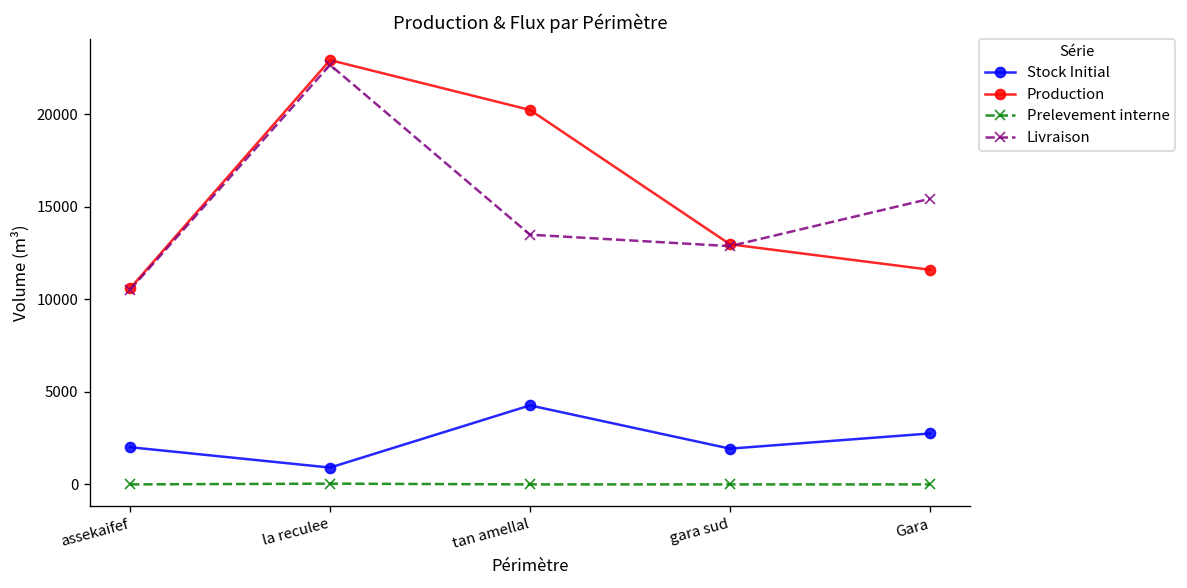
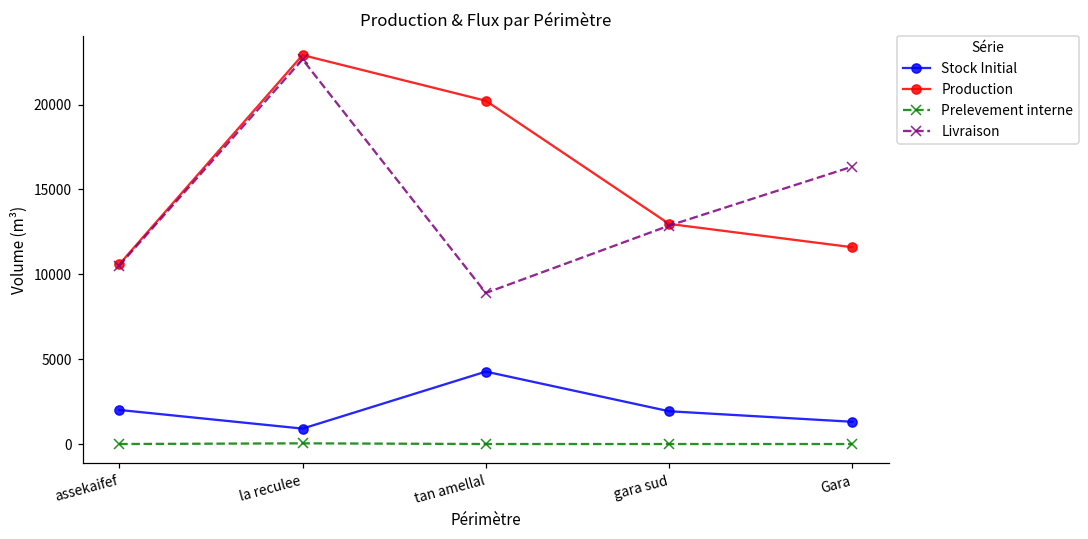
Livraison, tan amellal: 13500 -> 8900
Stock Initial, Gara: 2700 -> 1300
Livraison, Gara: 15400 -> 16300
